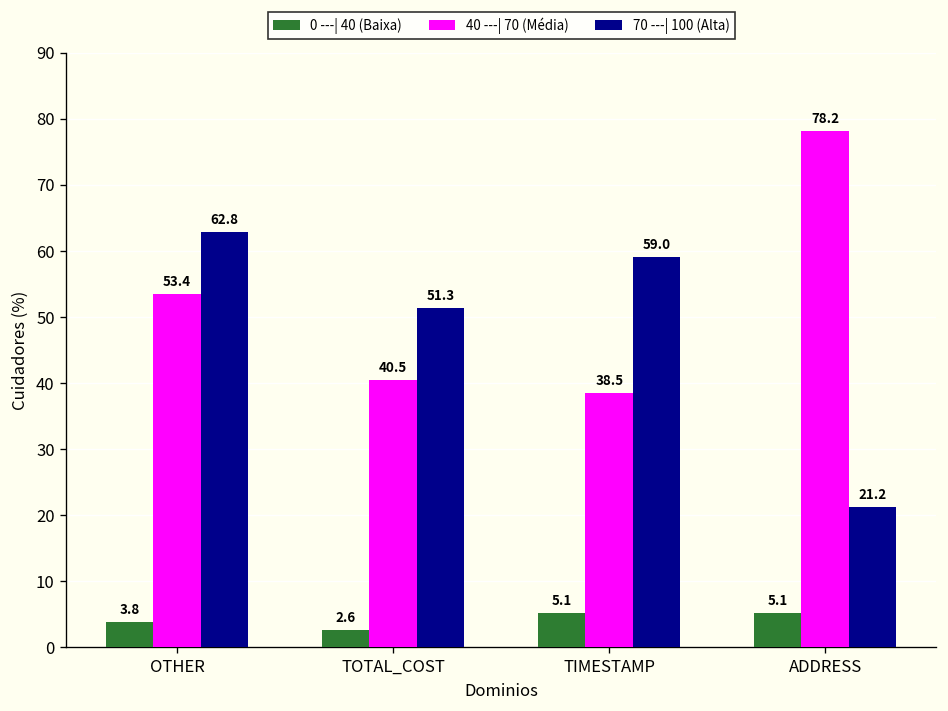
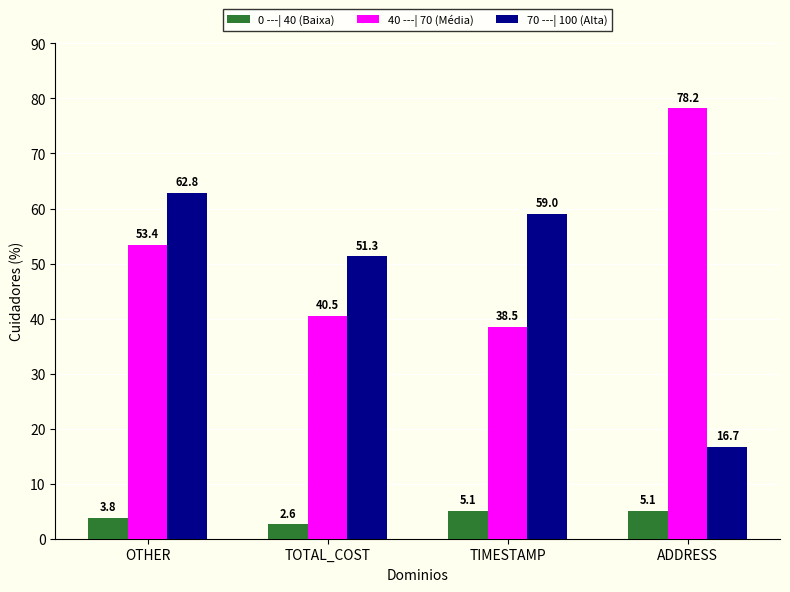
70 ---| 100 (Alta), ADDRESS: 21.2 -> 16.7
